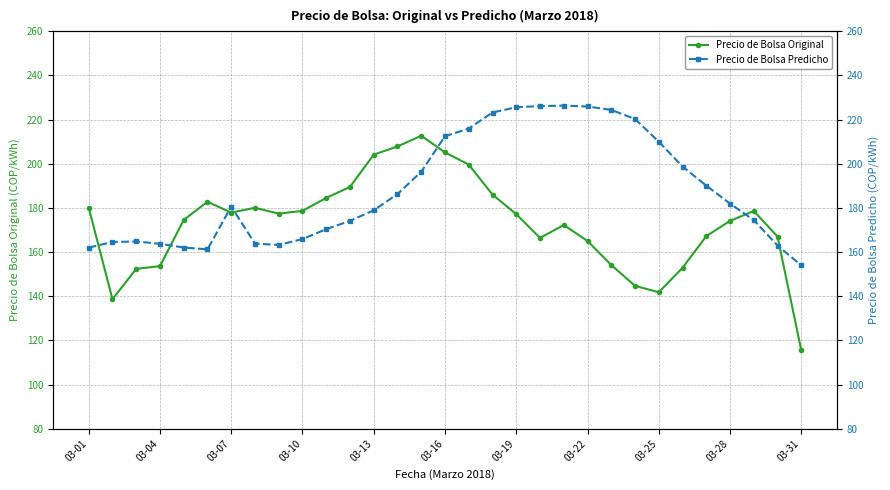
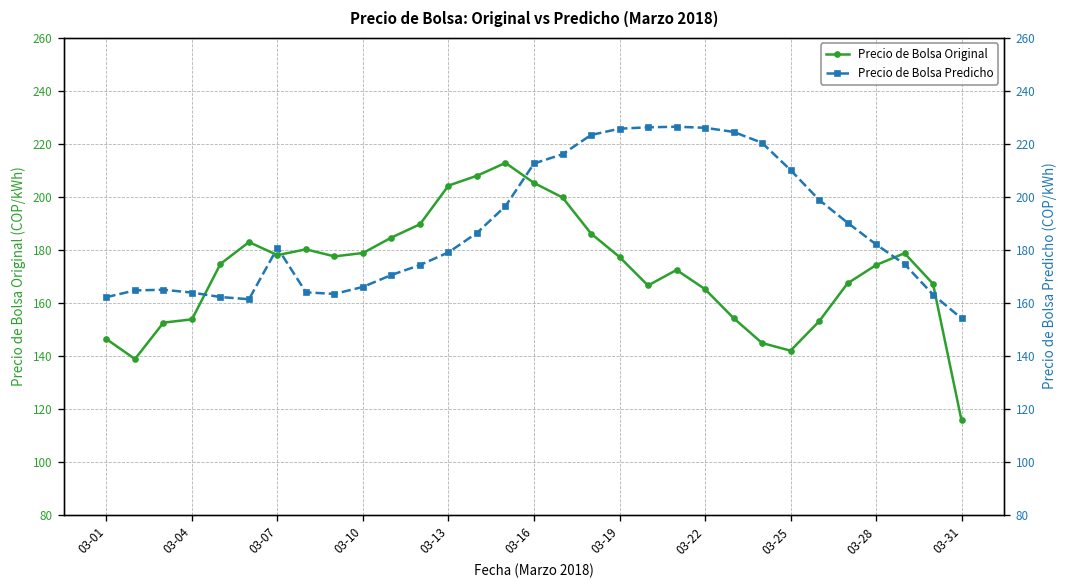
Precio de Bolsa Original, 03-01: 180 -> 146
